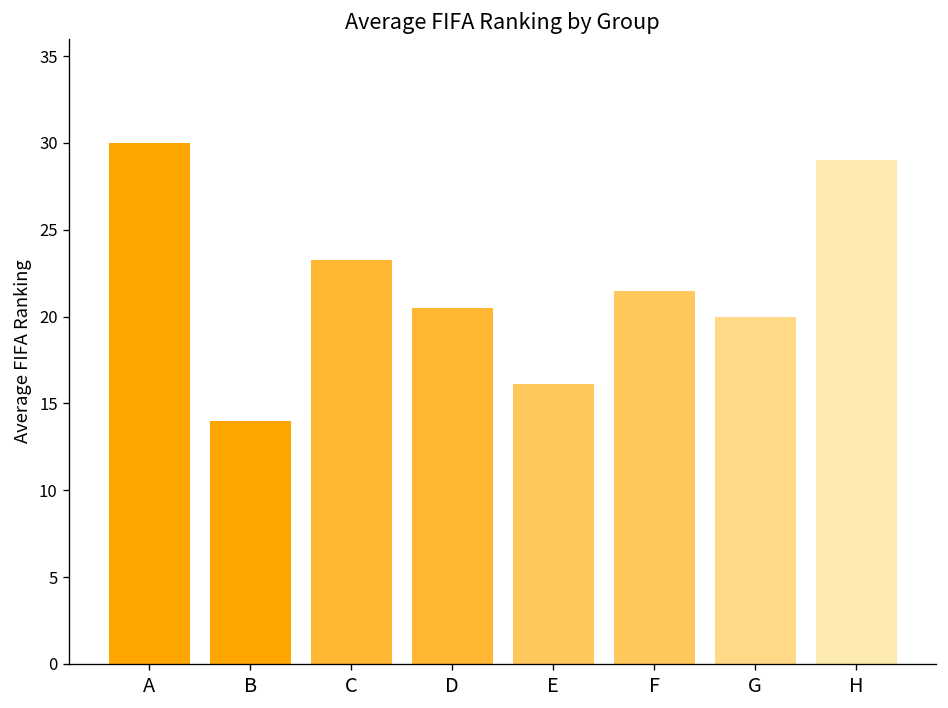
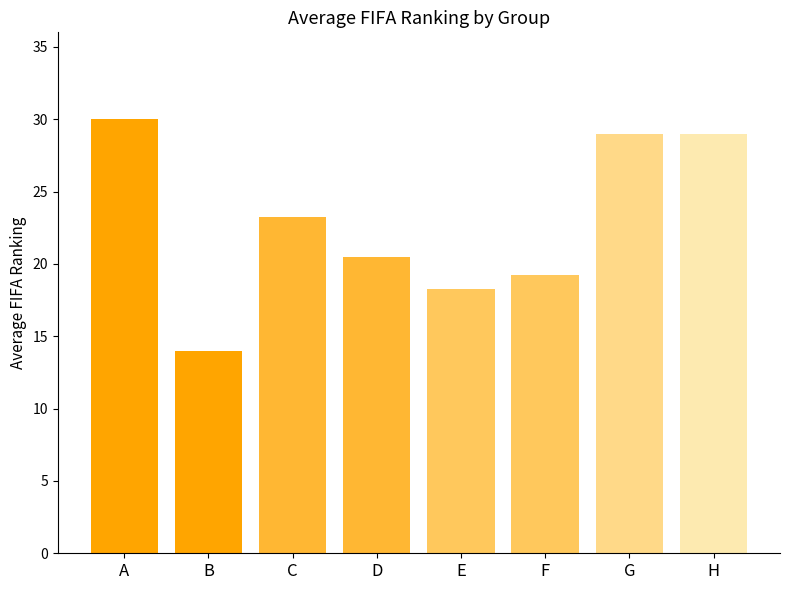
E: 16.1 -> 18.3
F: 21.5 -> 19.3
G: 20 -> 29
